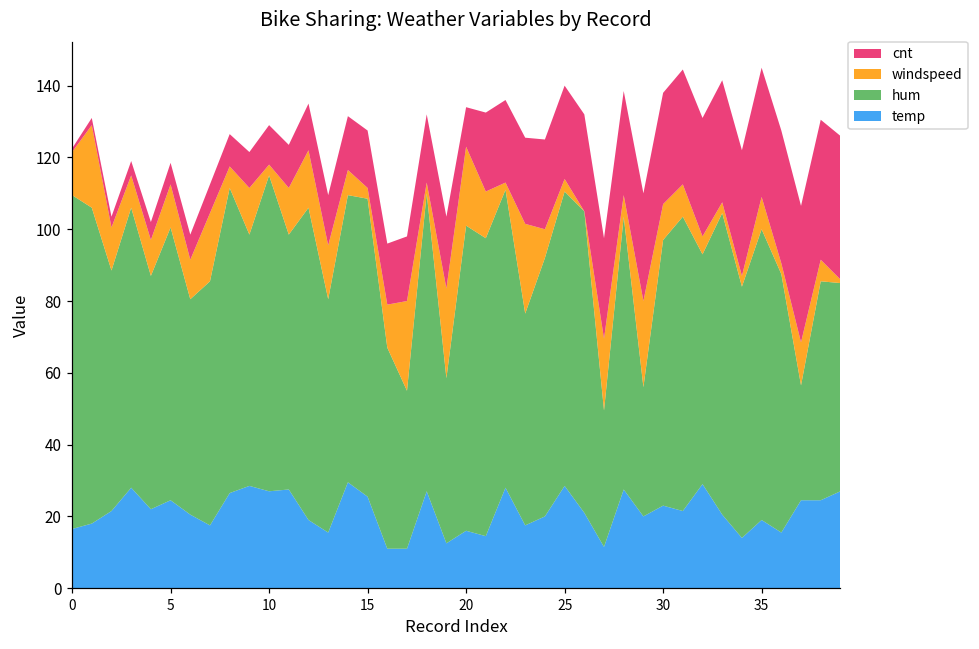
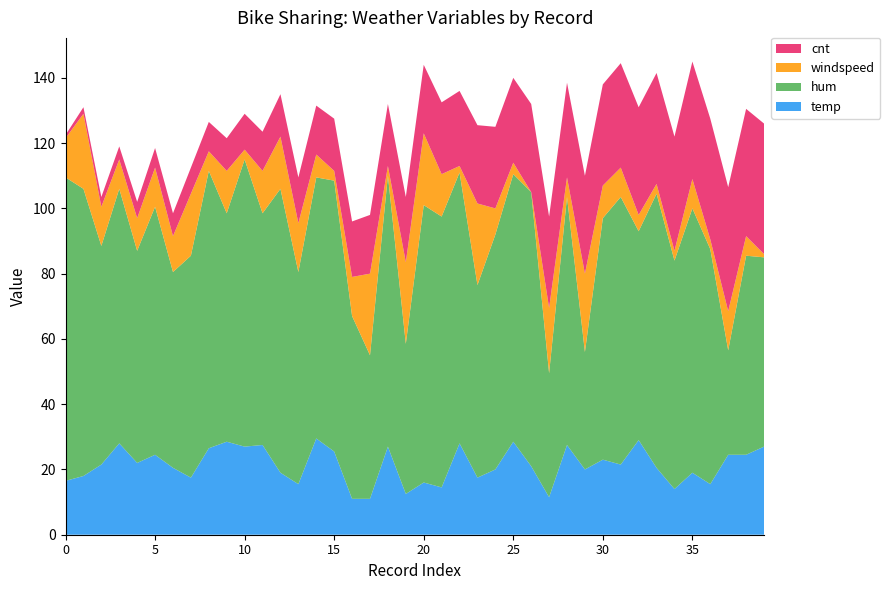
cnt, 20: 11 -> 21
